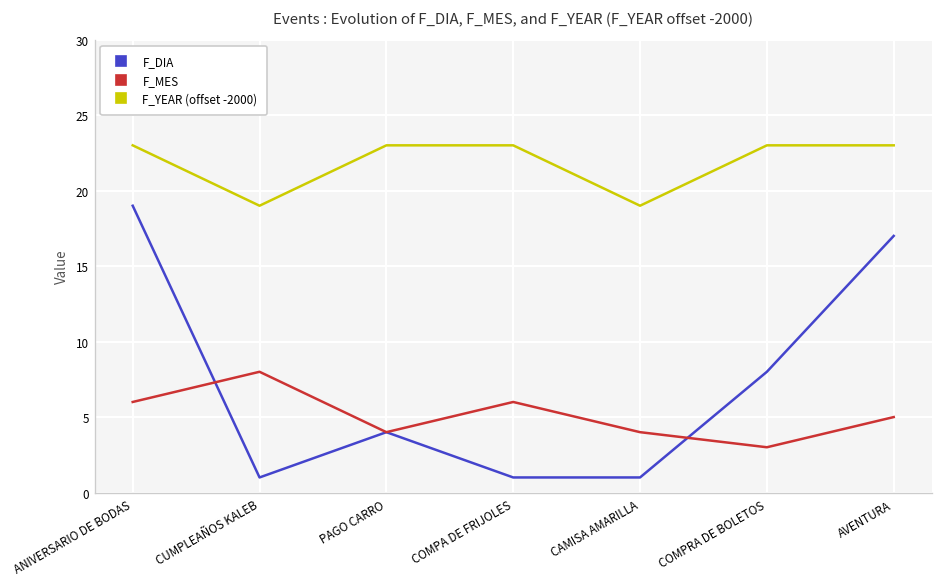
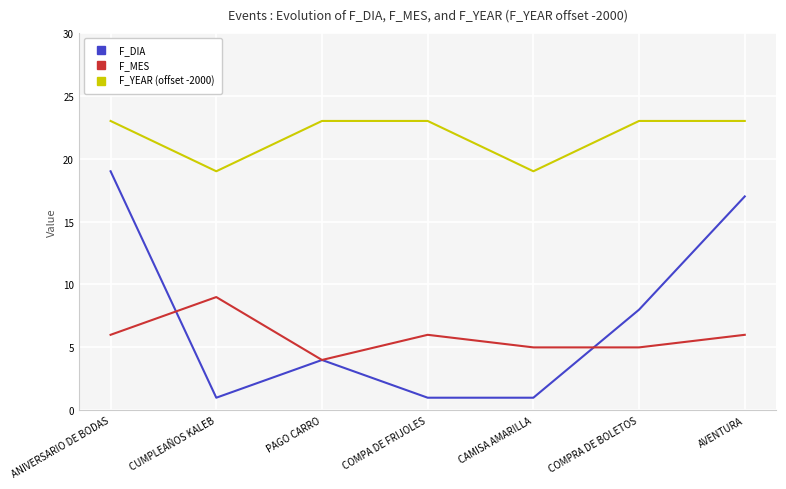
F_MES, CUMPLEAÑOS KALEB: 8 -> 9
F_MES, CAMISA AMARILLA: 4 -> 5
F_MES, COMPRA DE BOLETOS: 3 -> 5
F_MES, AVENTURA: 5 -> 6
